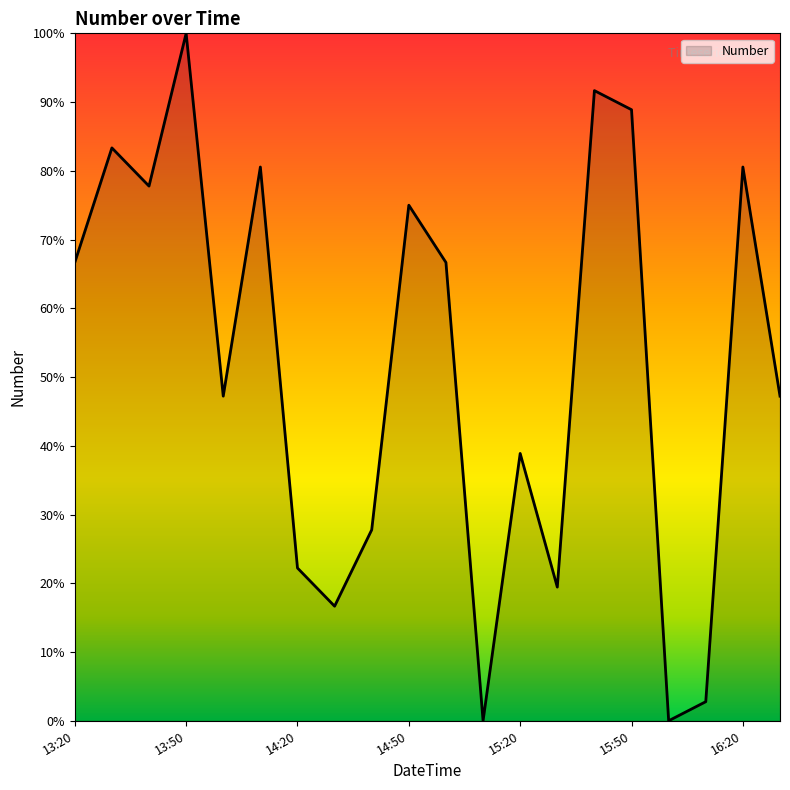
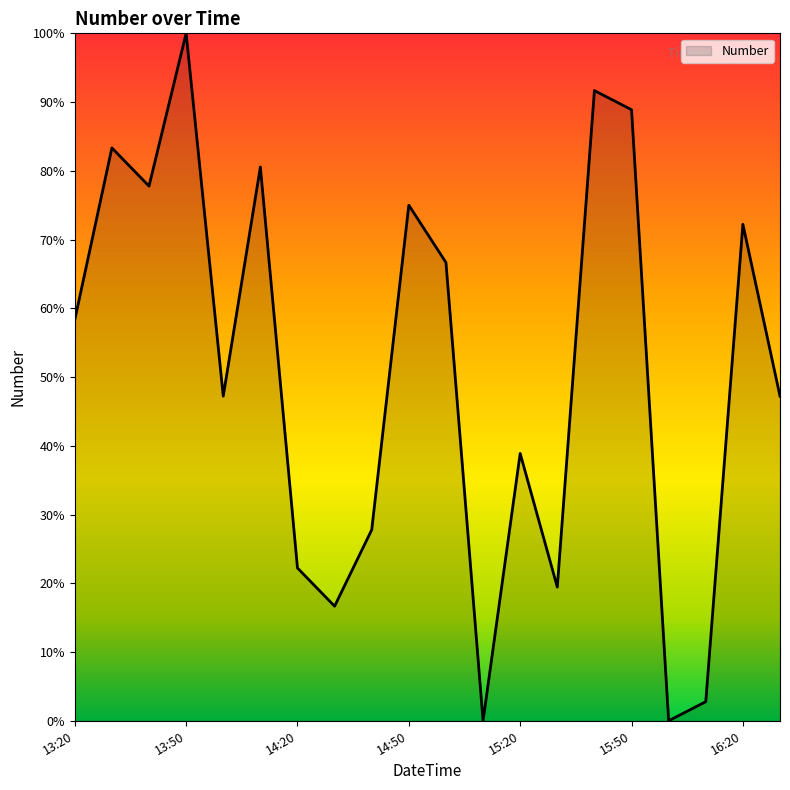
13:20: 67% -> 58%
16:20: 81% -> 72%
